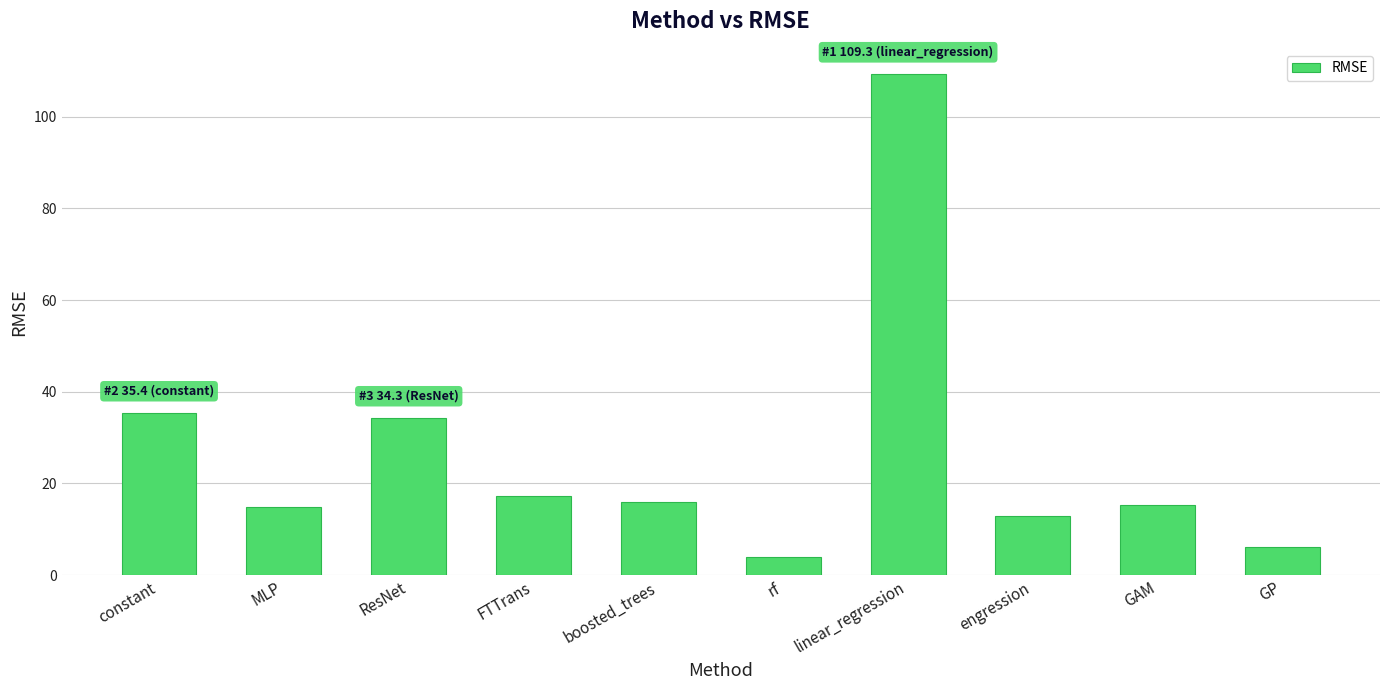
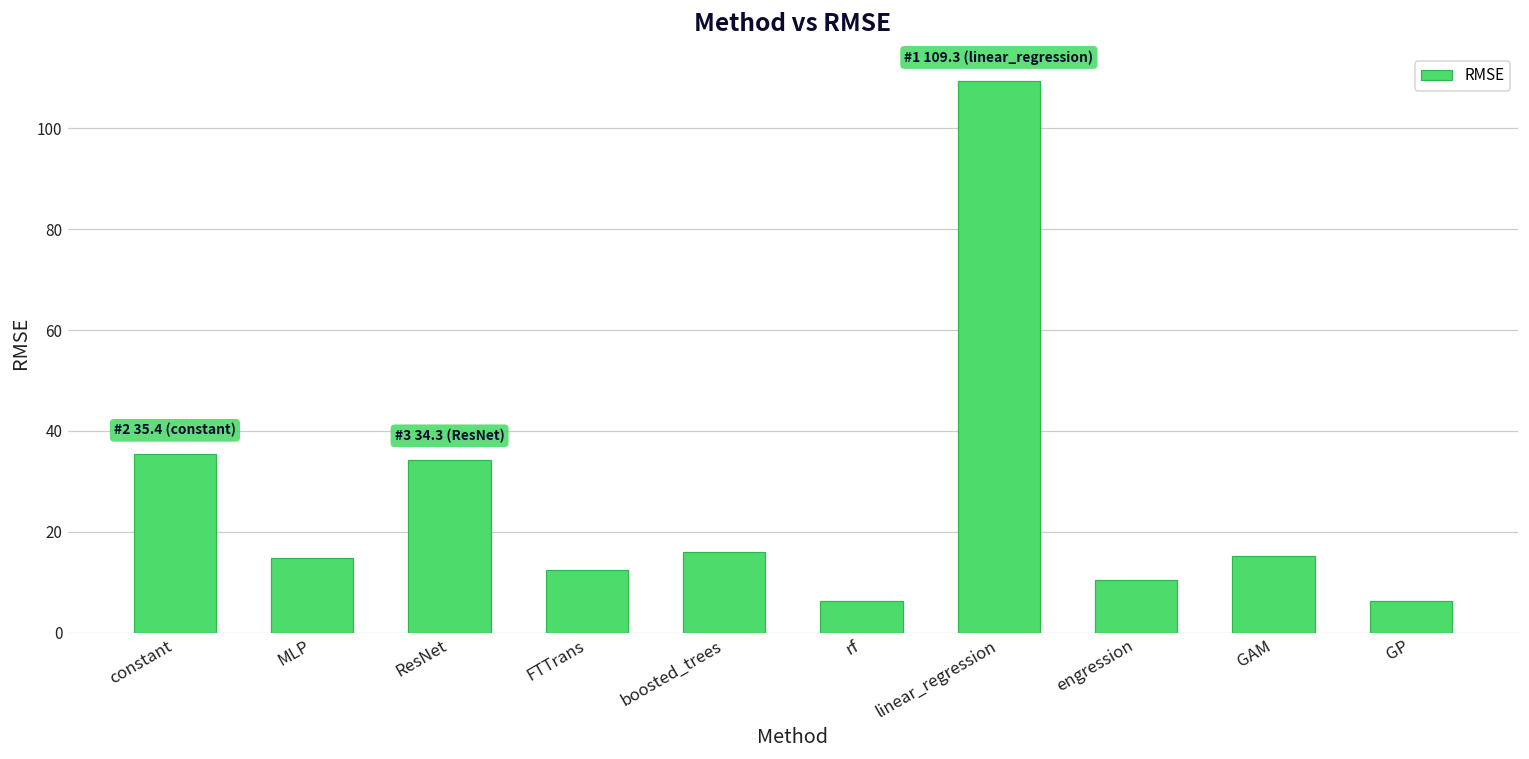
FTTrans: 17 -> 12
rf: 4 -> 6
engression: 13 -> 10
